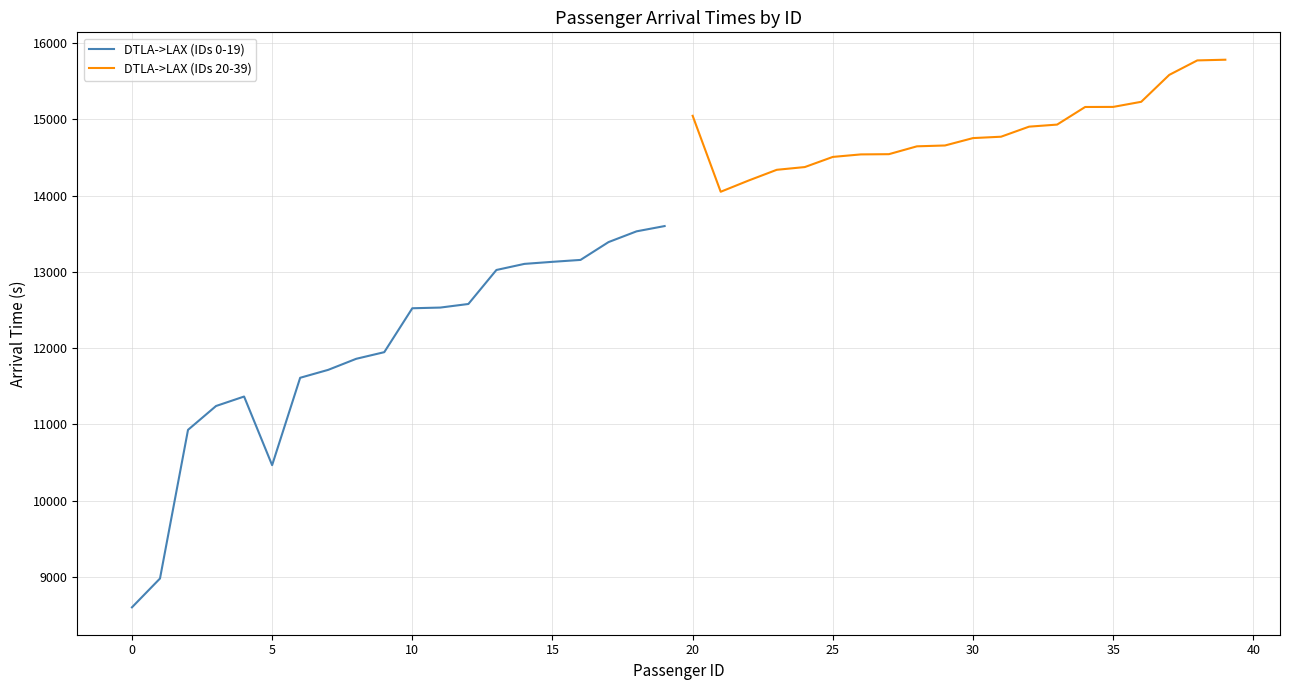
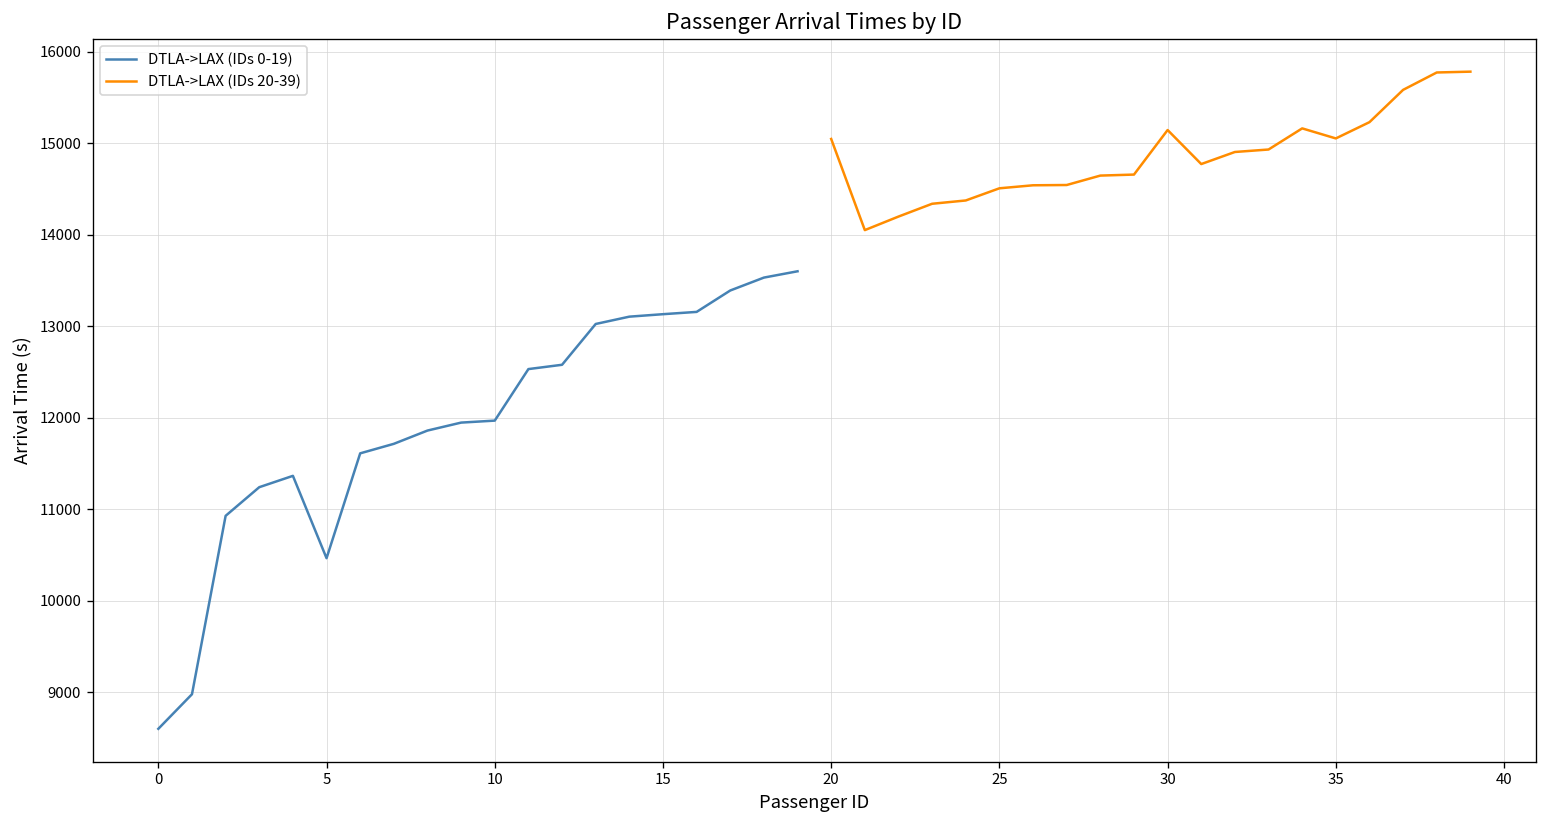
DTLA->LAX (IDs 0-19), 10: 12500 -> 12000
DTLA->LAX (IDs 20-39), 30: 14800 -> 15100
DTLA->LAX (IDs 20-39), 35: 15200 -> 15100
